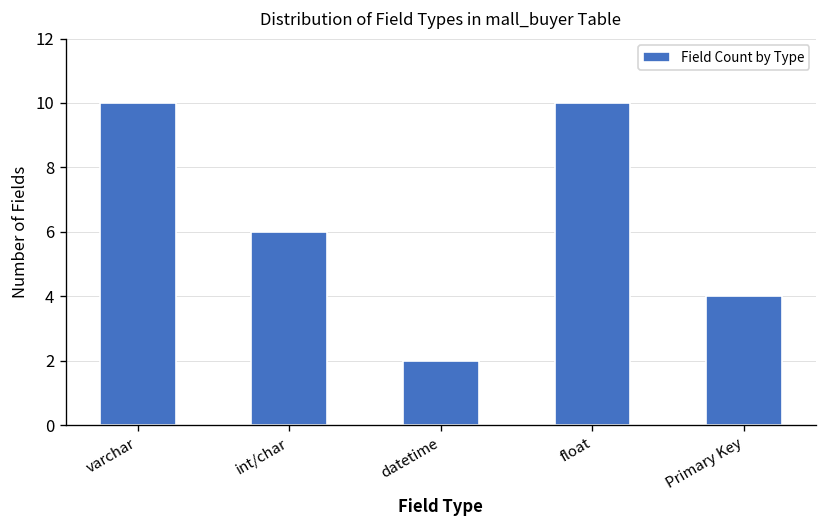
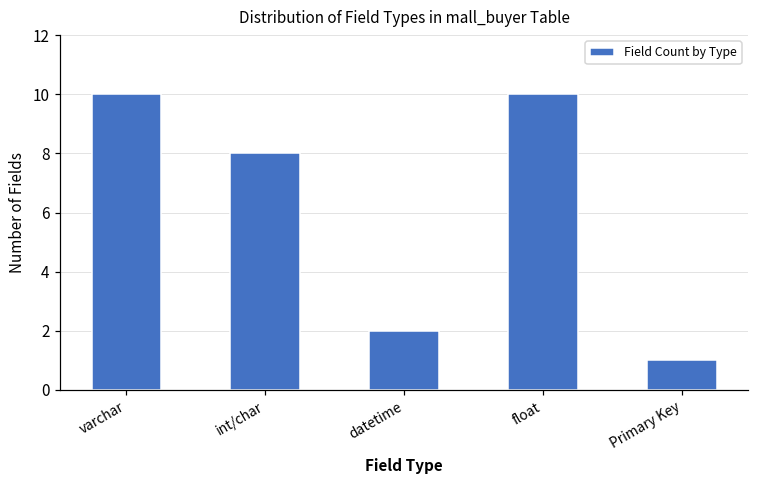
int/char: 6 -> 8
Primary Key: 4 -> 1
